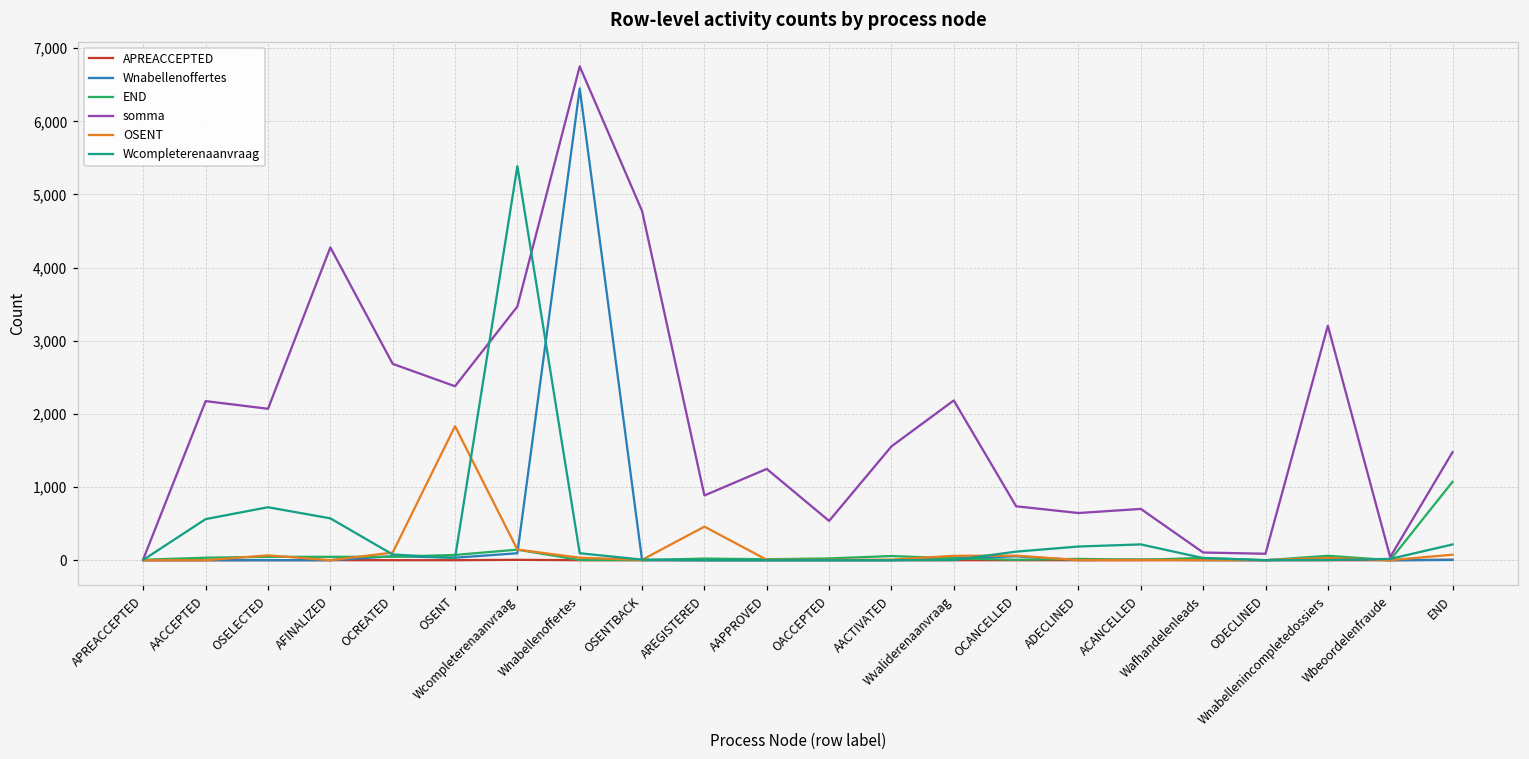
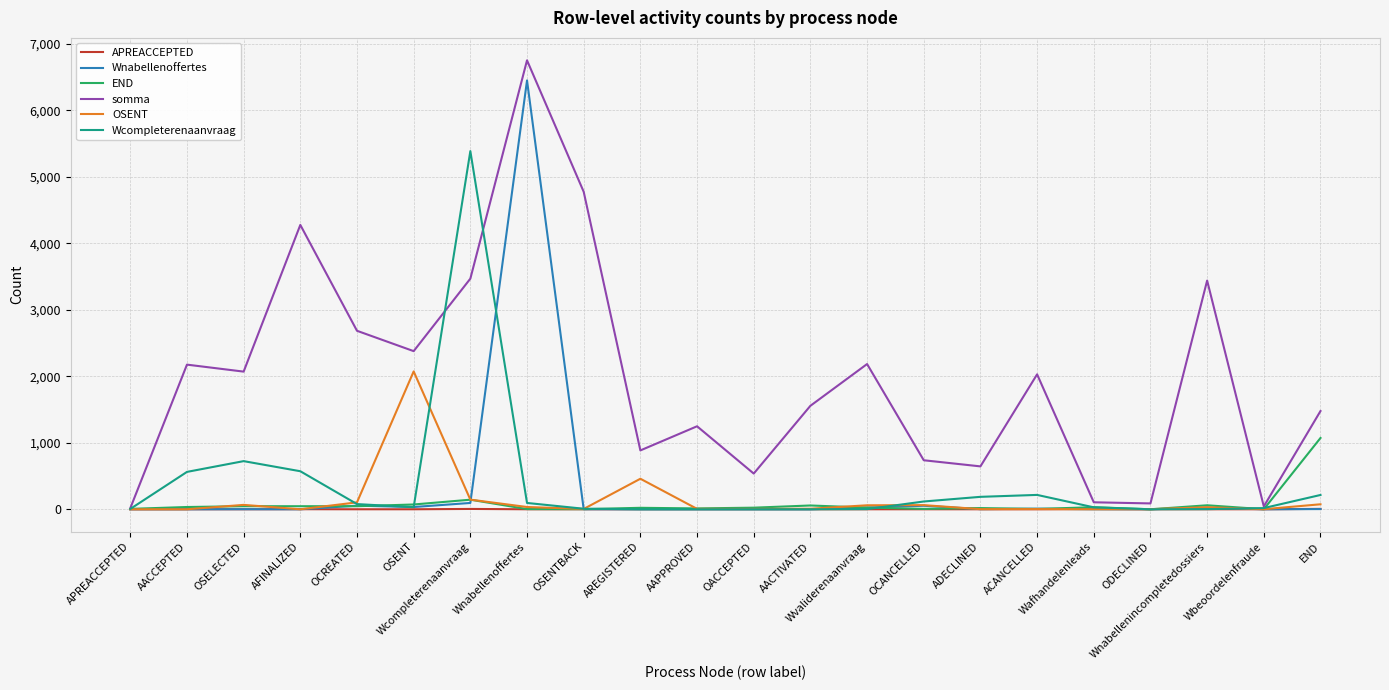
OSENT, OSENT: 1,800 -> 2,100
somma, ACANCELLED: 700 -> 2,000
somma, Wnabellenincompletedossiers: 3,200 -> 3,400
